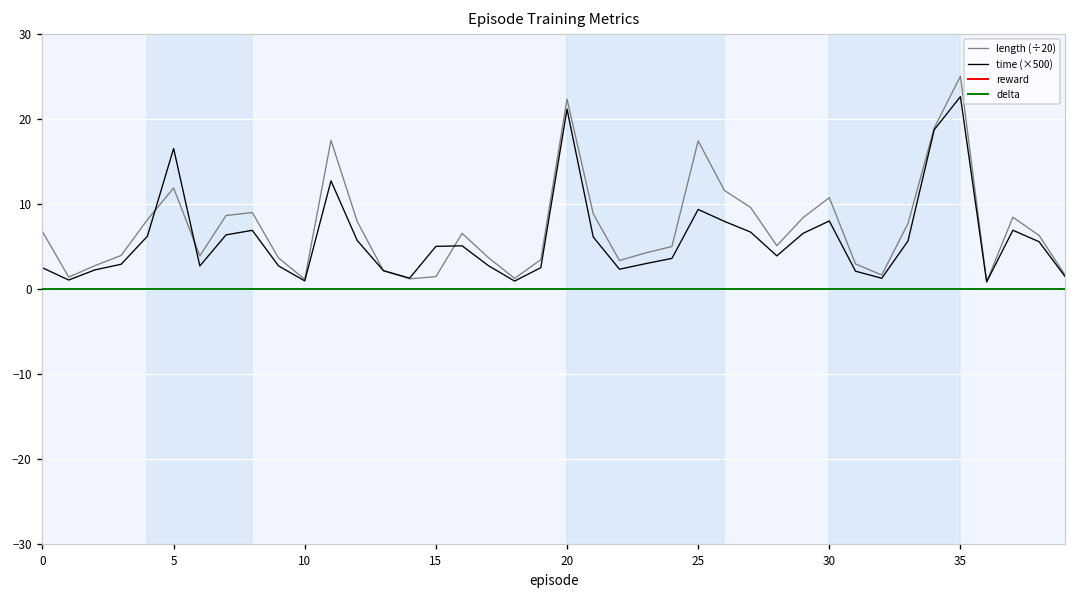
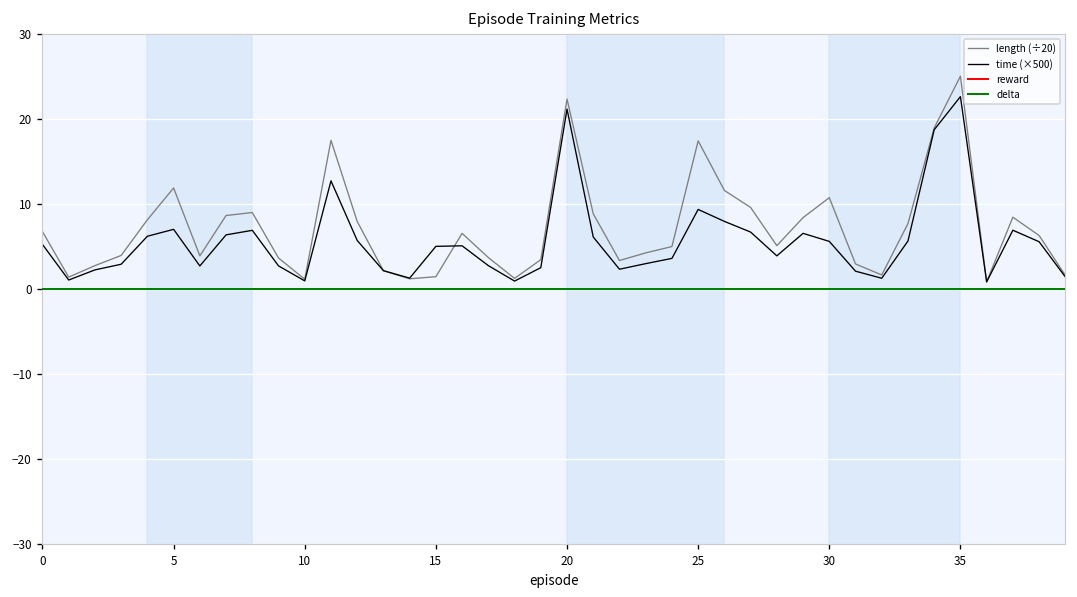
time (×500), 0: 2 -> 5
time (×500), 5: 16 -> 7
time (×500), 30: 8 -> 6
